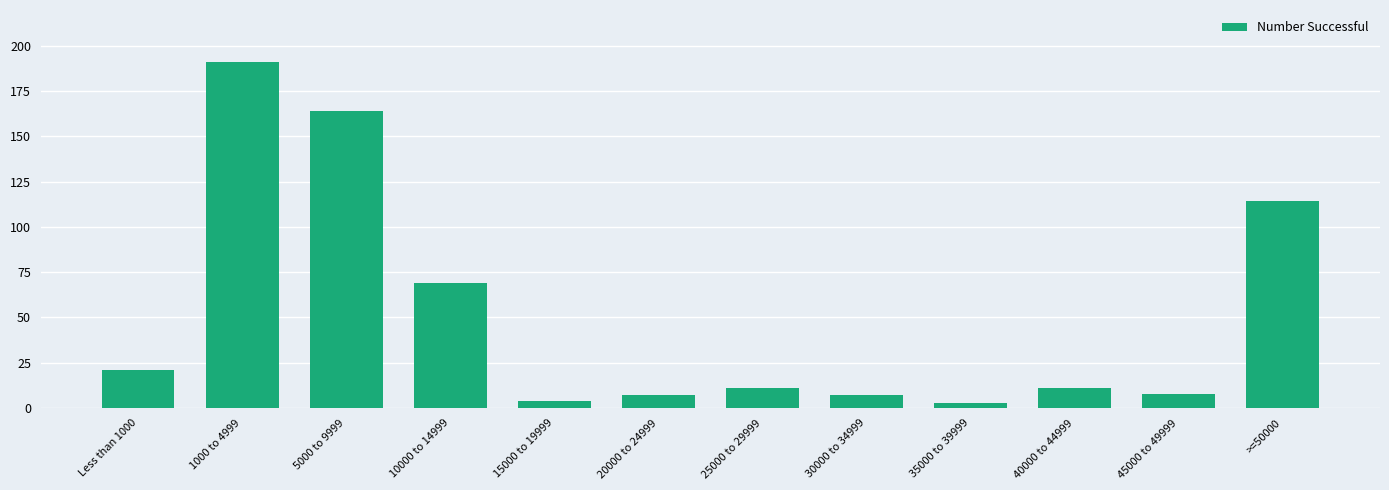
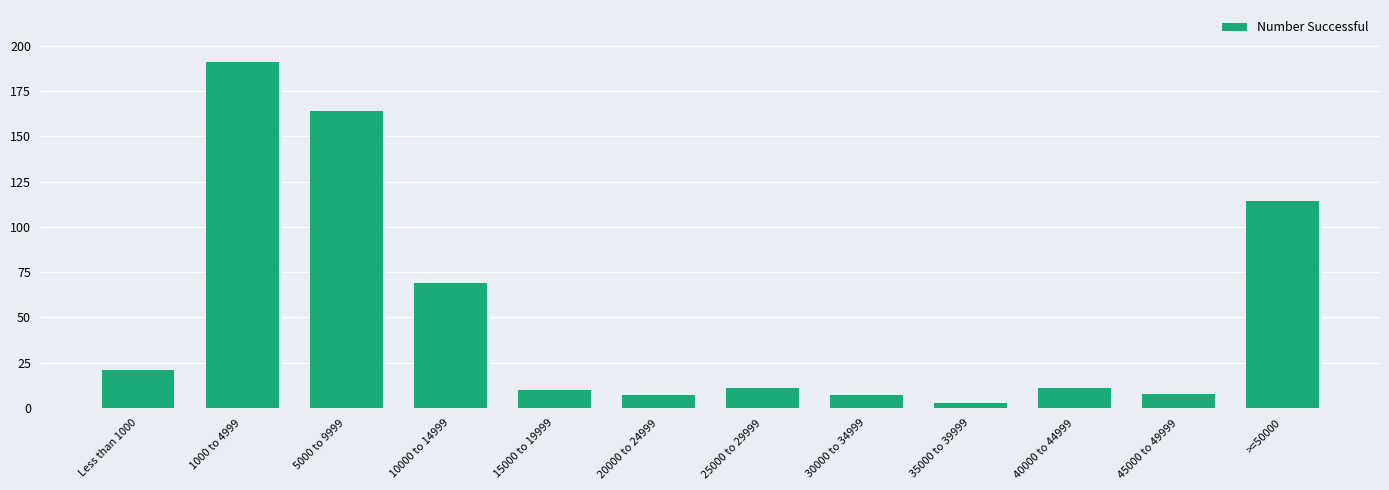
15000 to 19999: 4 -> 10
